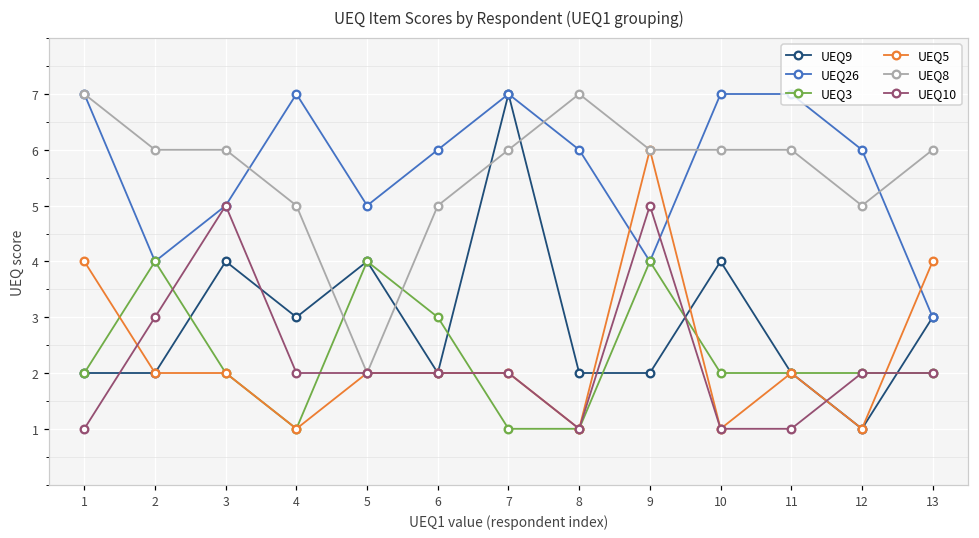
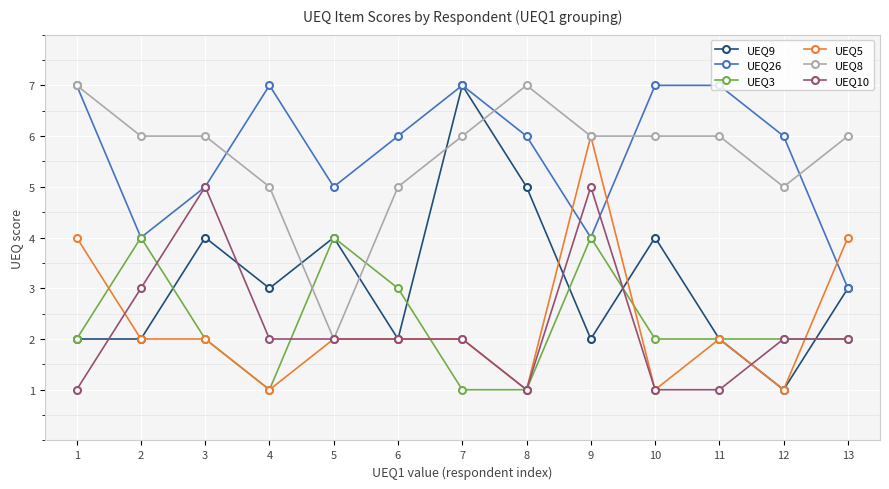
UEQ9, 8: 2 -> 5
